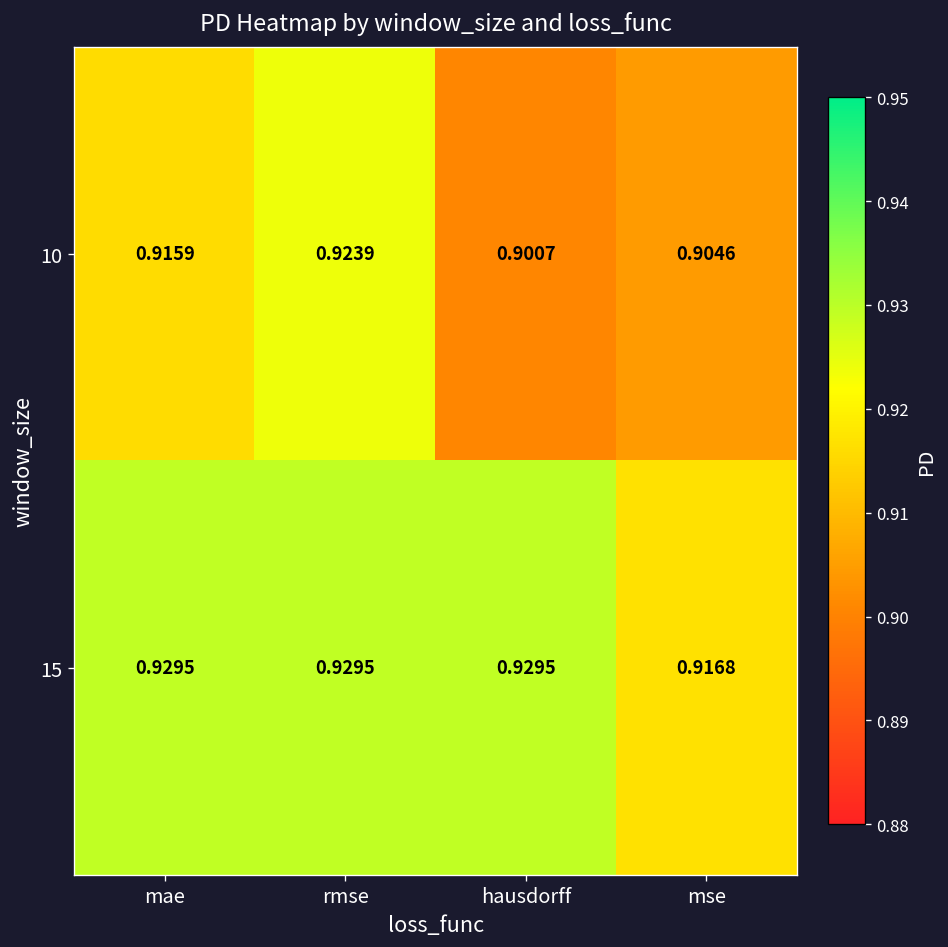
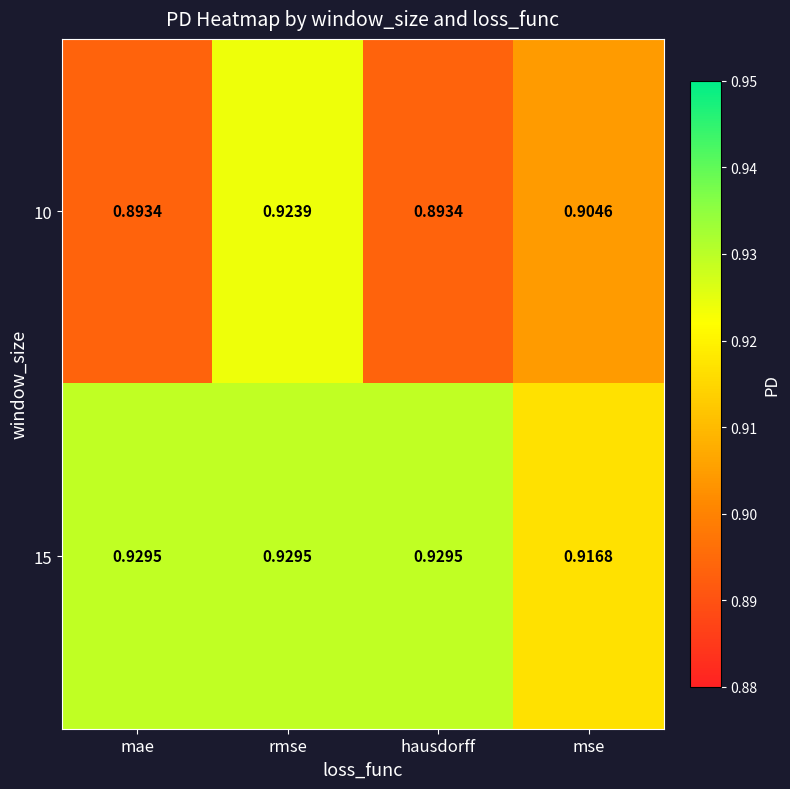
10, mae: 0.9159 -> 0.8934
10, hausdorff: 0.9007 -> 0.8934
